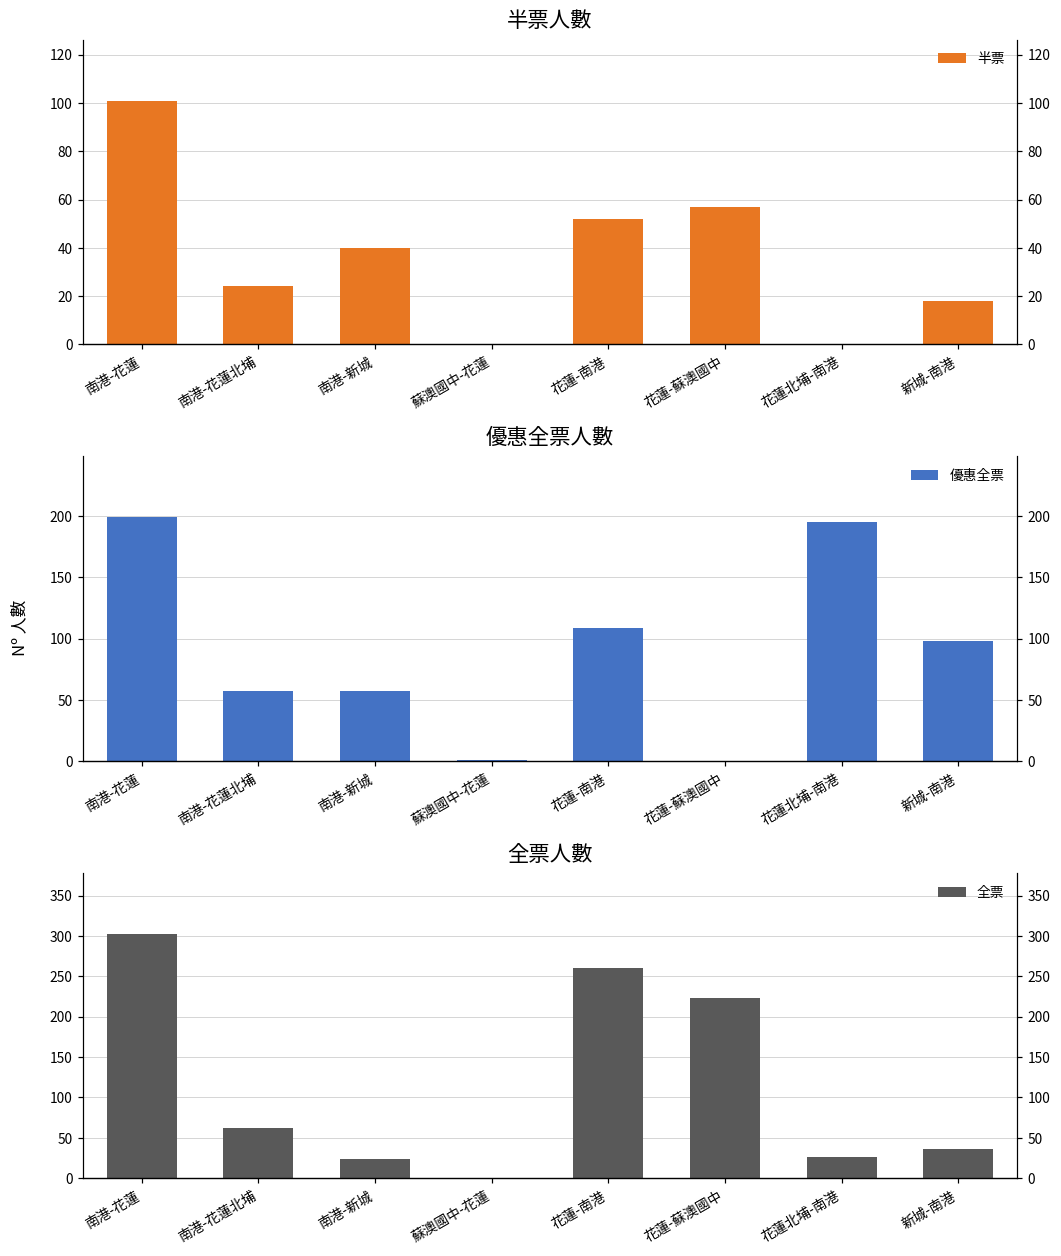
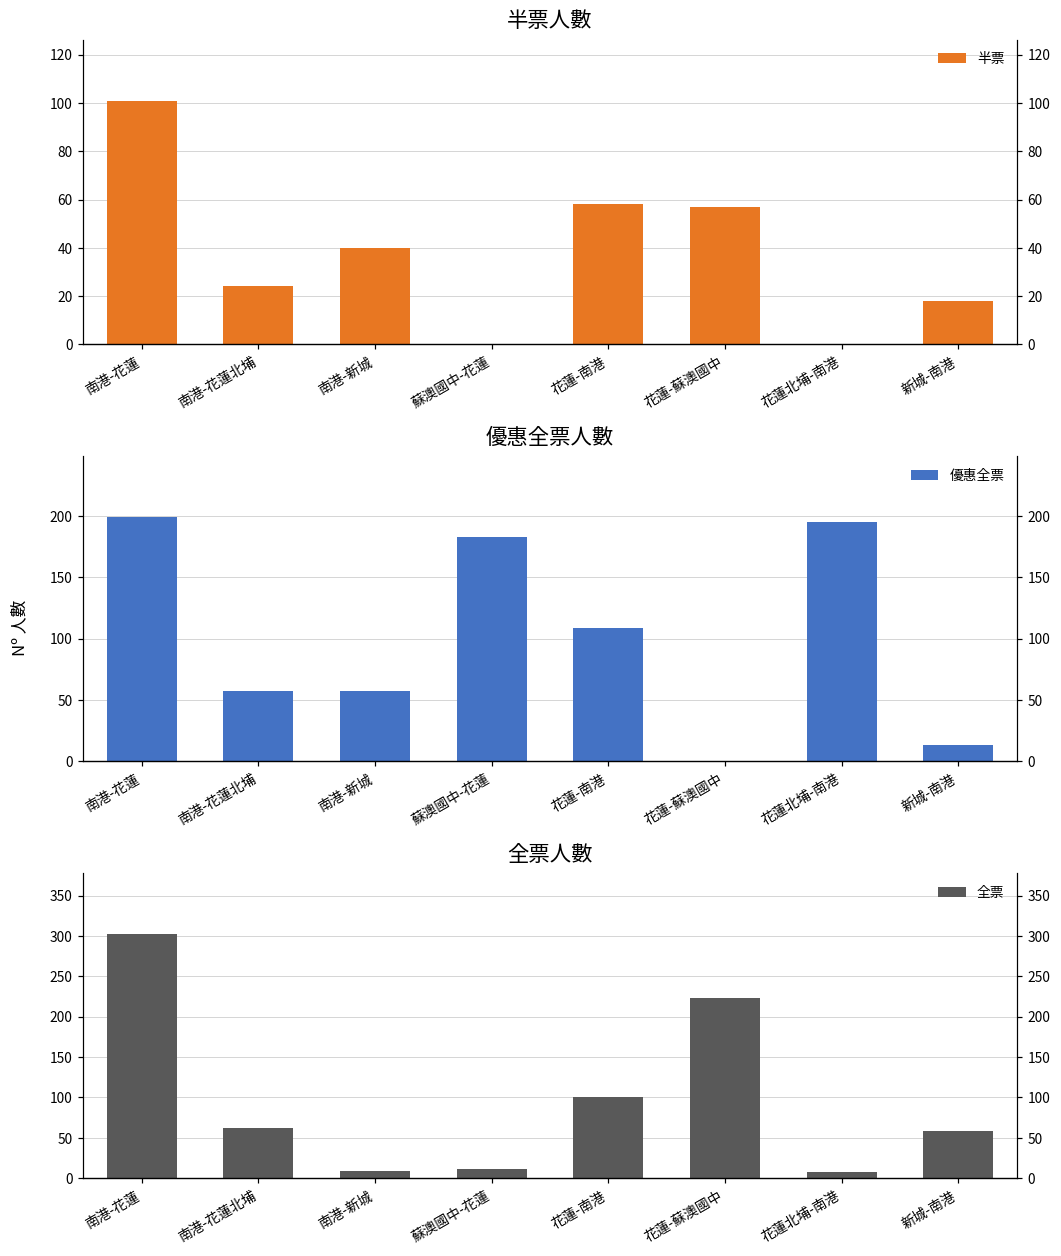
半票人數, 花蓮-南港: 52 -> 58
優惠全票人數, 蘇澳國中-花蓮: 1 -> 183
優惠全票人數, 新城-南港: 98 -> 13
全票人數, 南港-新城: 20 -> 10
全票人數, 蘇澳國中-花蓮: 0 -> 10
全票人數, 花蓮-南港: 260 -> 100
全票人數, 花蓮北埔-南港: 30 -> 10
全票人數, 新城-南港: 40 -> 60
